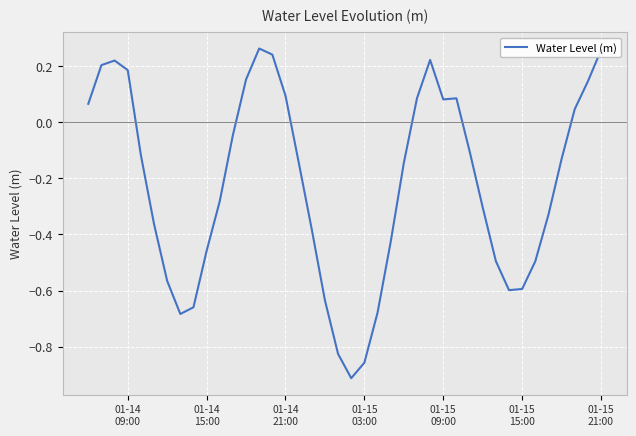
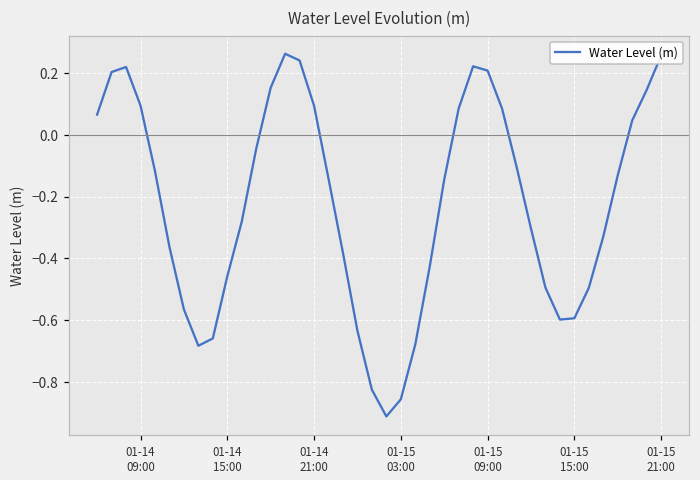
01-14 09:00: 0.19 -> 0.10
01-15 09:00: 0.08 -> 0.21
